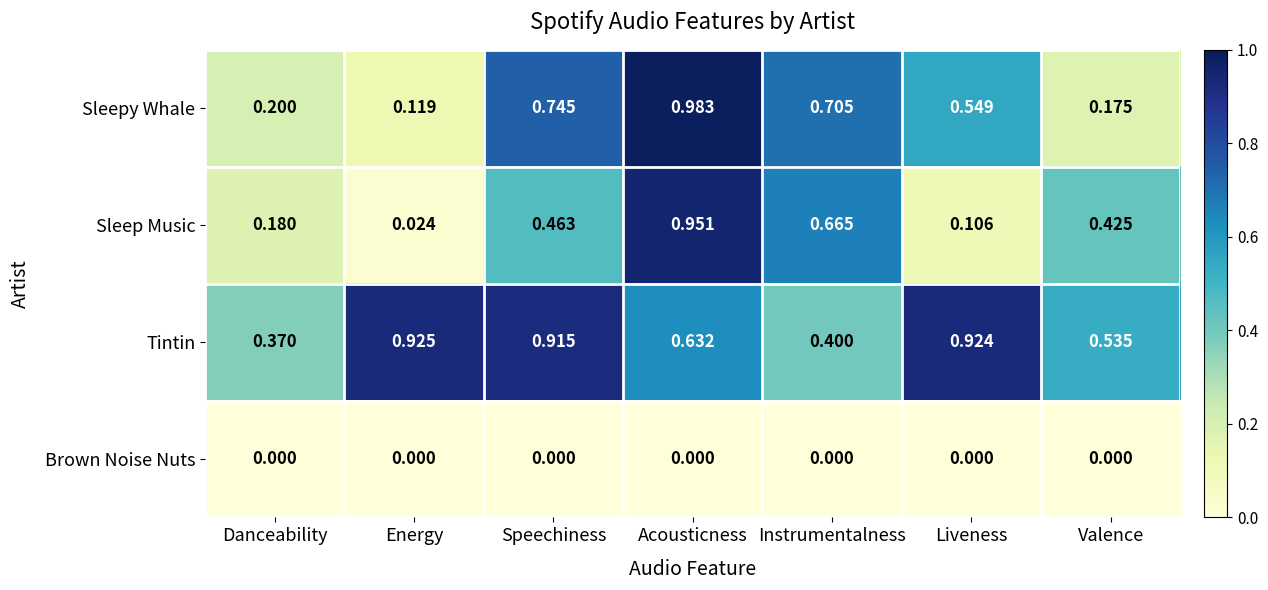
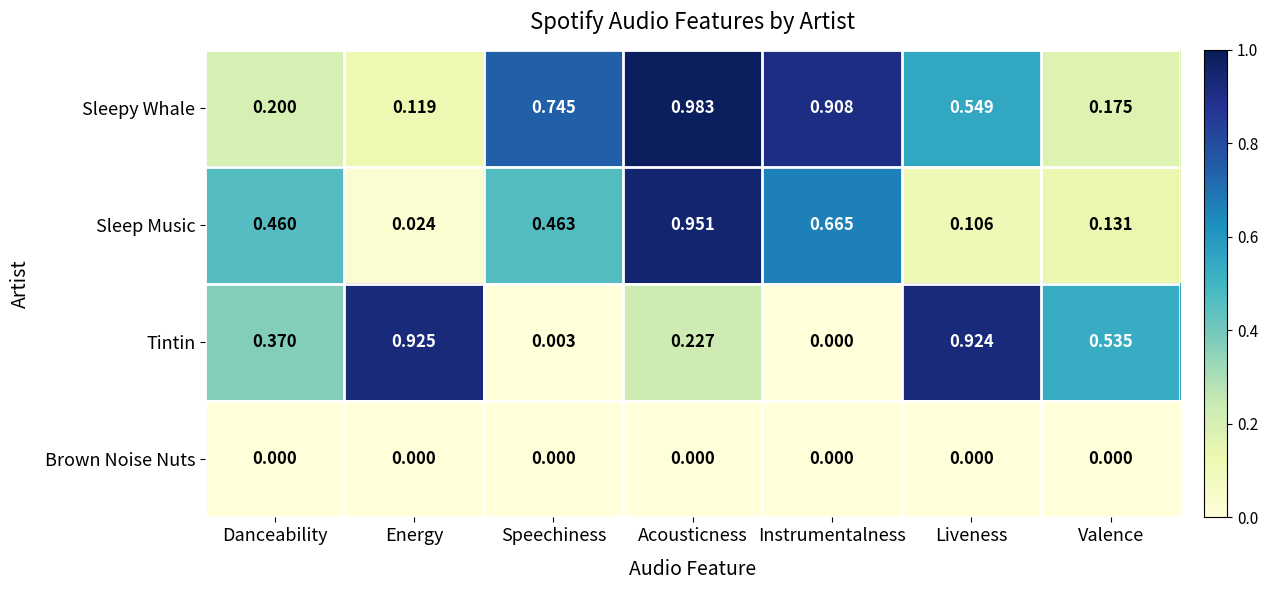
Sleepy Whale, Instrumentalness: 0.705 -> 0.908
Sleep Music, Danceability: 0.180 -> 0.460
Sleep Music, Valence: 0.425 -> 0.131
Tintin, Speechiness: 0.915 -> 0.003
Tintin, Acousticness: 0.632 -> 0.227
Tintin, Instrumentalness: 0.400 -> 0.000
